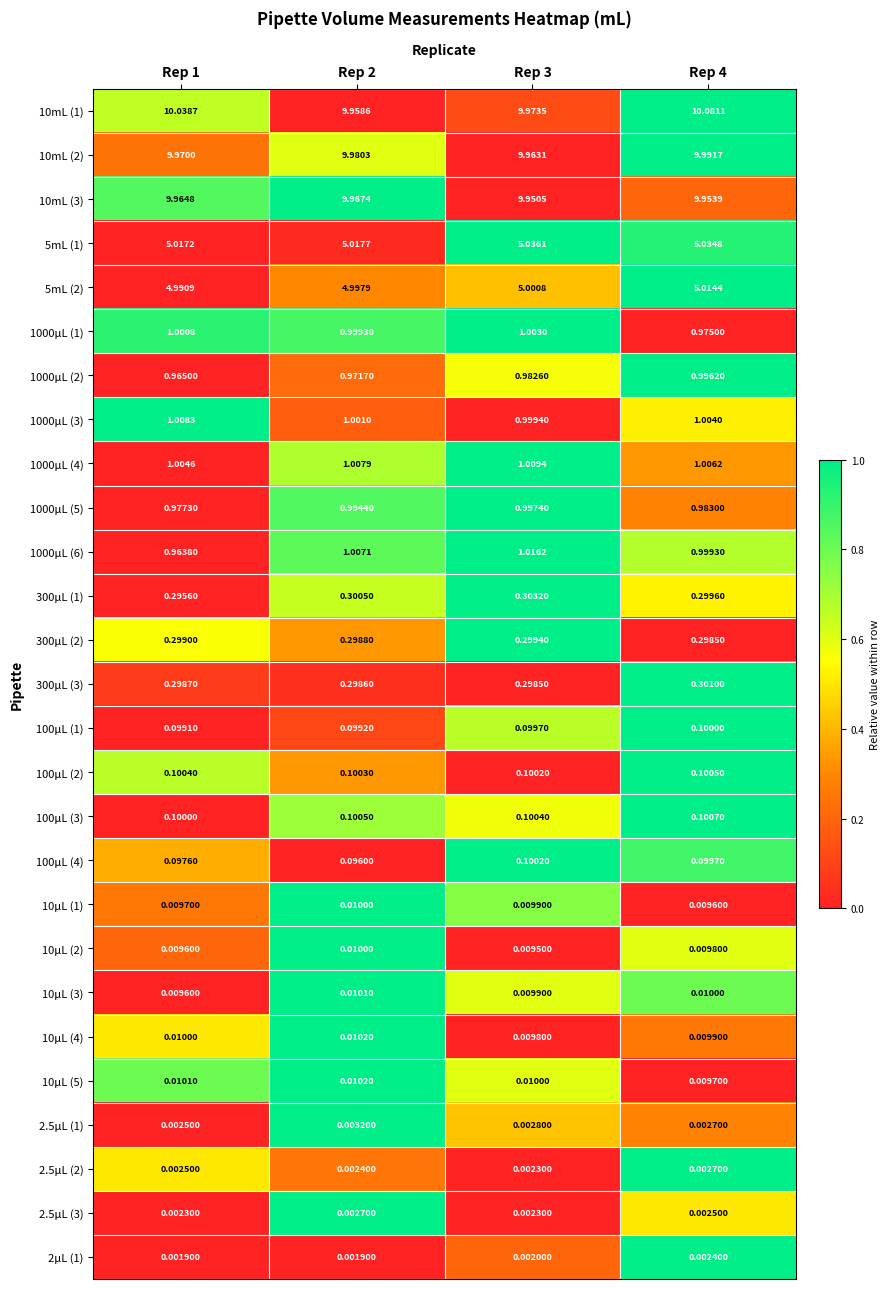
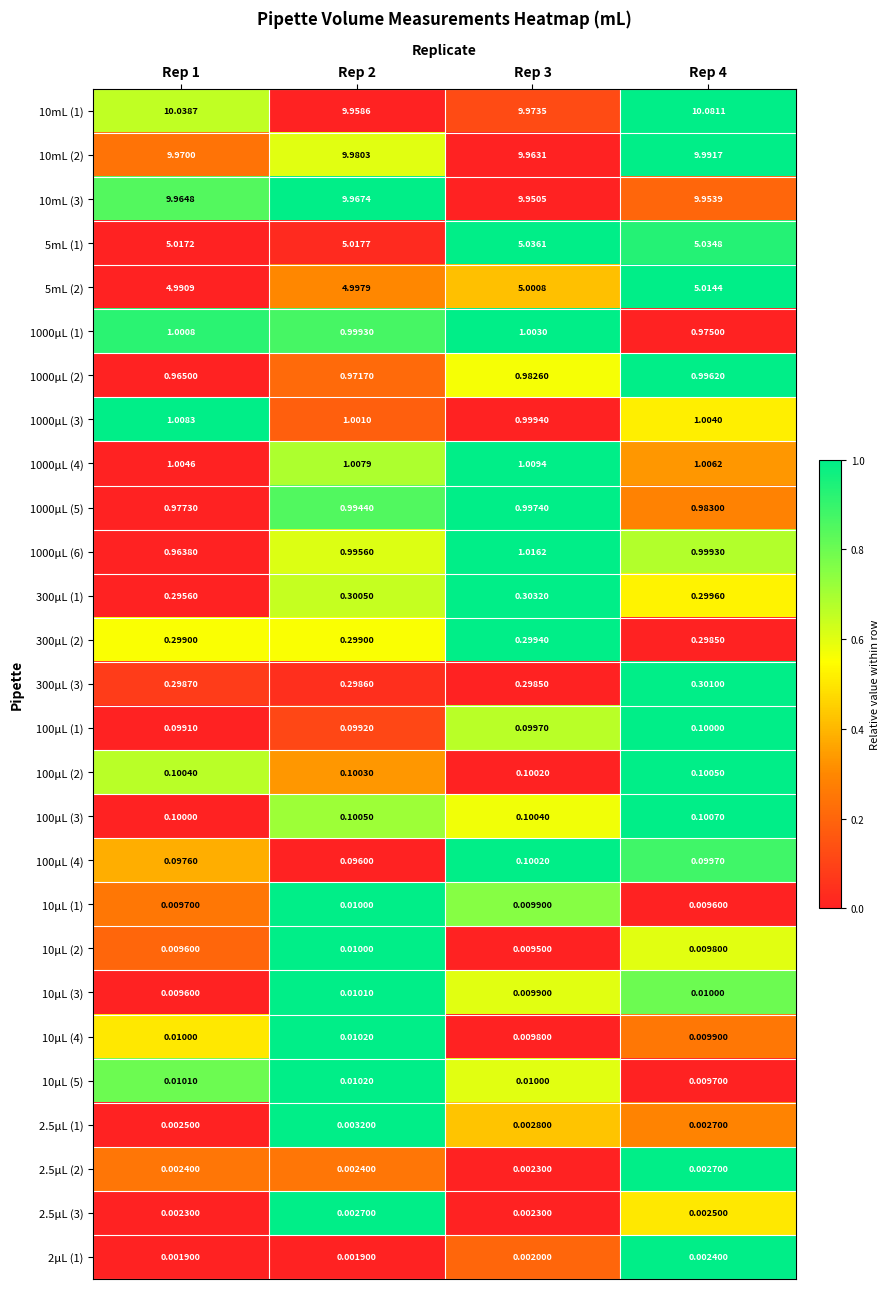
1000μL (6), Rep 2: 1.0071 -> 0.99560
300μL (2), Rep 2: 0.29880 -> 0.29900
2.5μL (2), Rep 1: 0.002500 -> 0.002400
